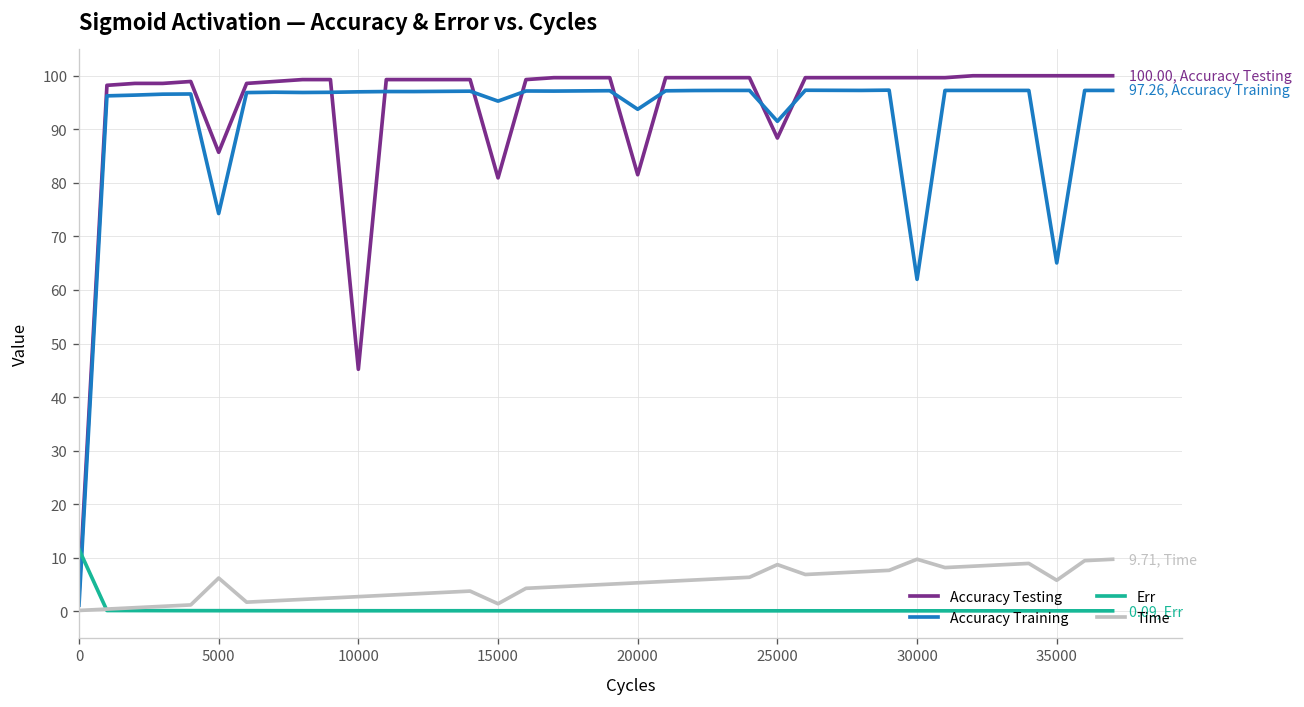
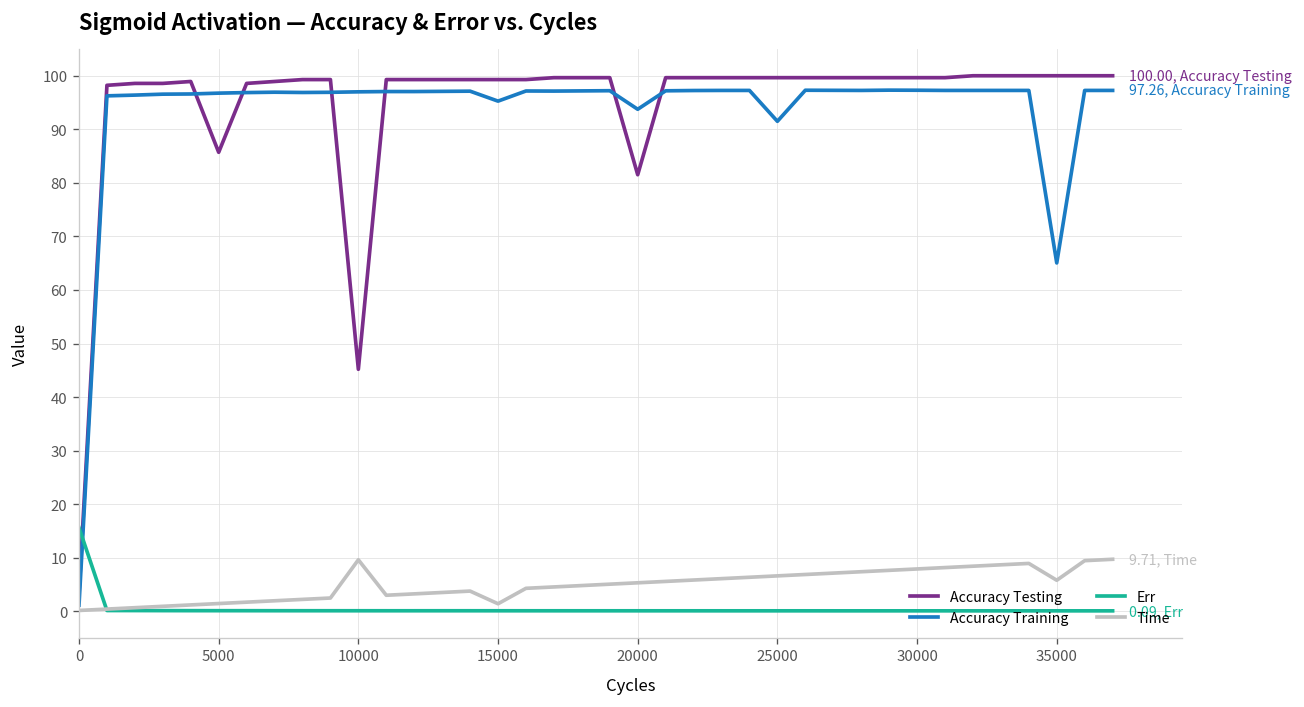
Err, 0: 12 -> 16
Accuracy Training, 5000: 74 -> 97
Time, 5000: 6 -> 1
Time, 10000: 3 -> 10
Accuracy Testing, 15000: 81 -> 99
Accuracy Testing, 25000: 88 -> 100
Time, 25000: 9 -> 7
Accuracy Training, 30000: 62 -> 97
Time, 30000: 10 -> 8
